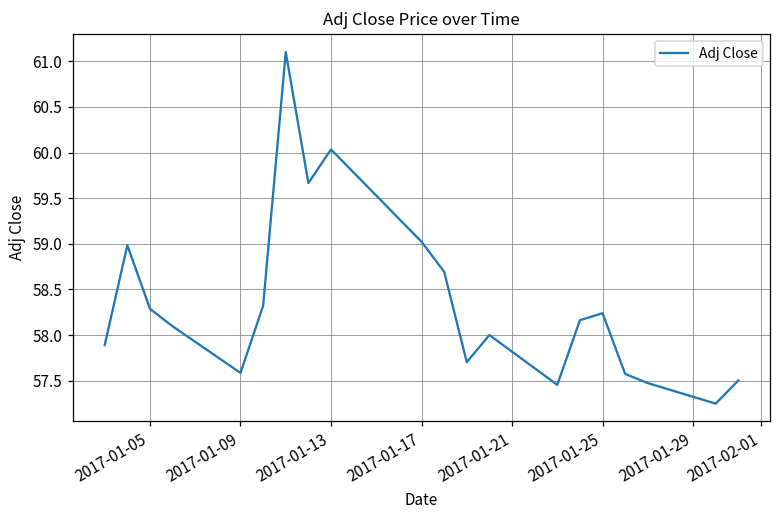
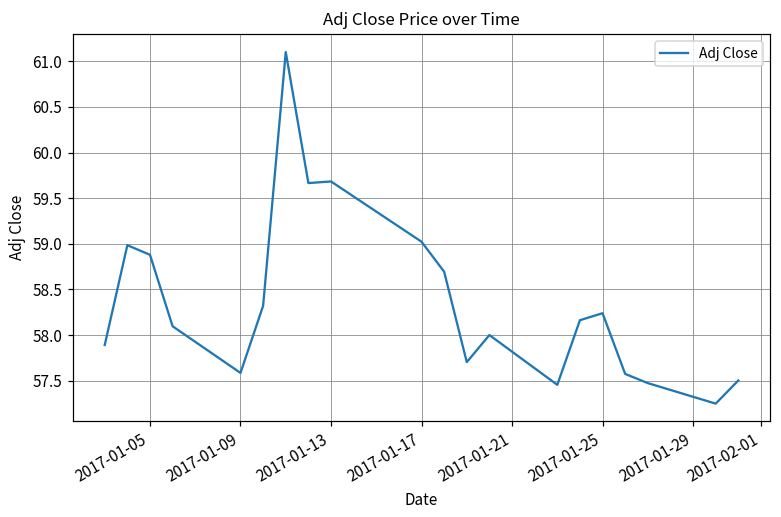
2017-01-05: 58.3 -> 58.9
2017-01-13: 60.0 -> 59.7
